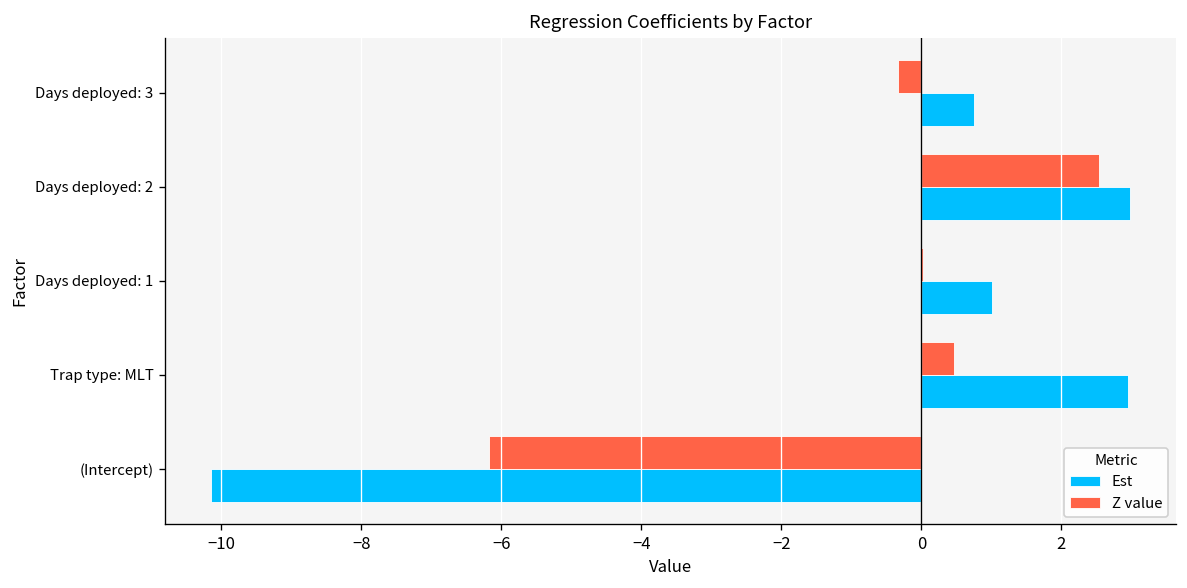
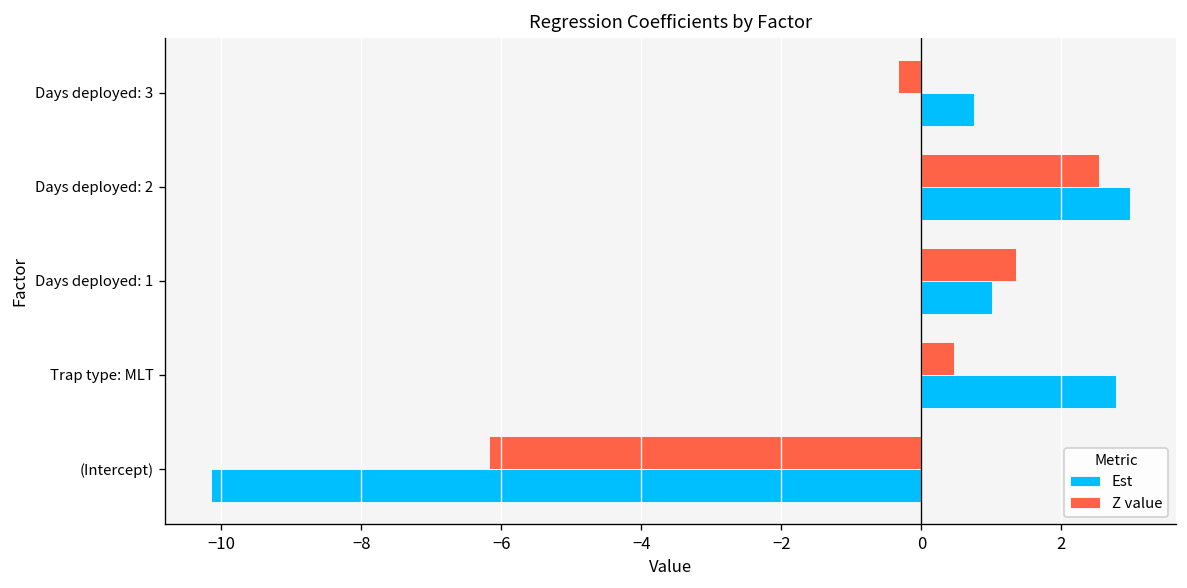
Z value, Days deployed: 1: 0.0 -> 1.4
Est, Trap type: MLT: 2.9 -> 2.8
